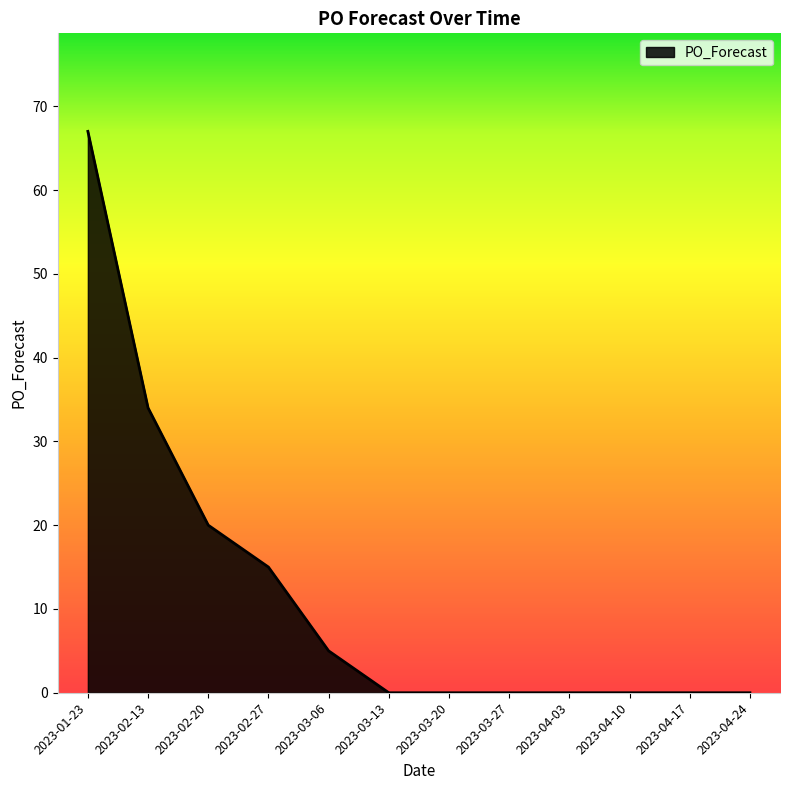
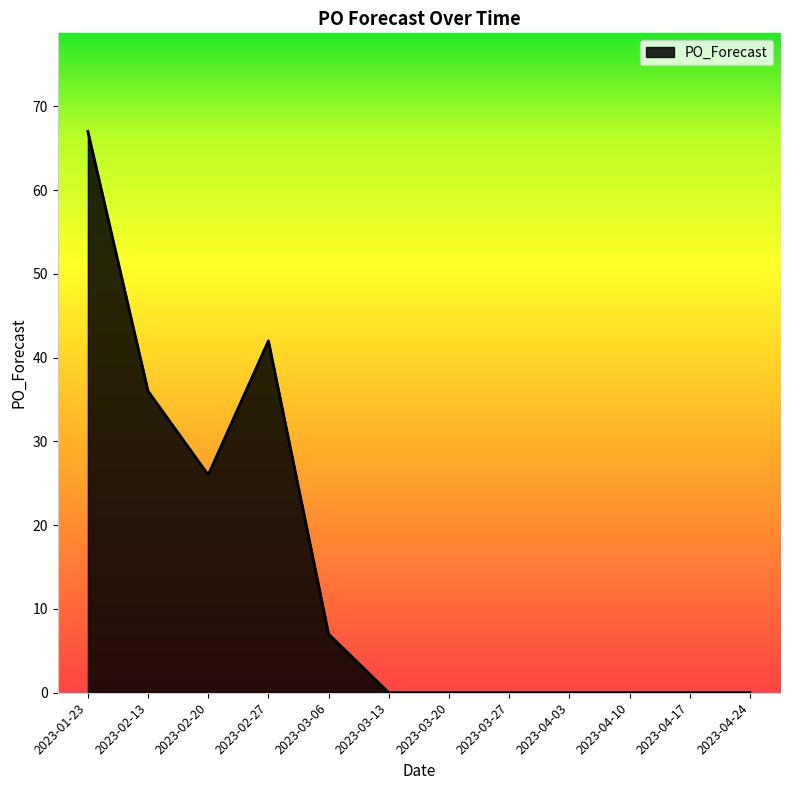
2023-02-13: 34 -> 36
2023-02-20: 20 -> 26
2023-02-27: 15 -> 42
2023-03-06: 5 -> 7
